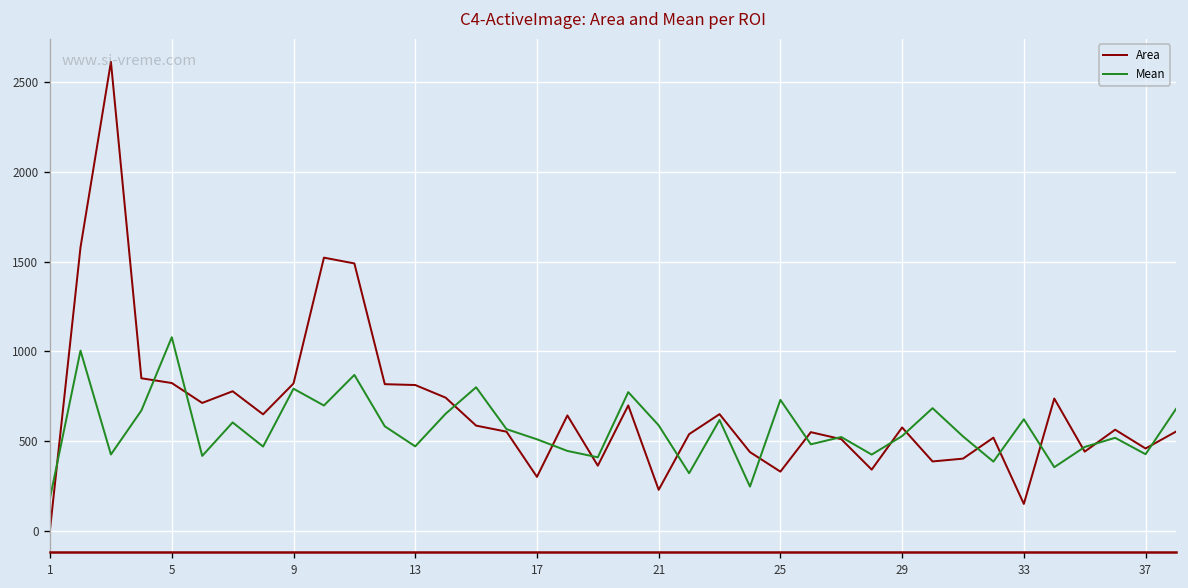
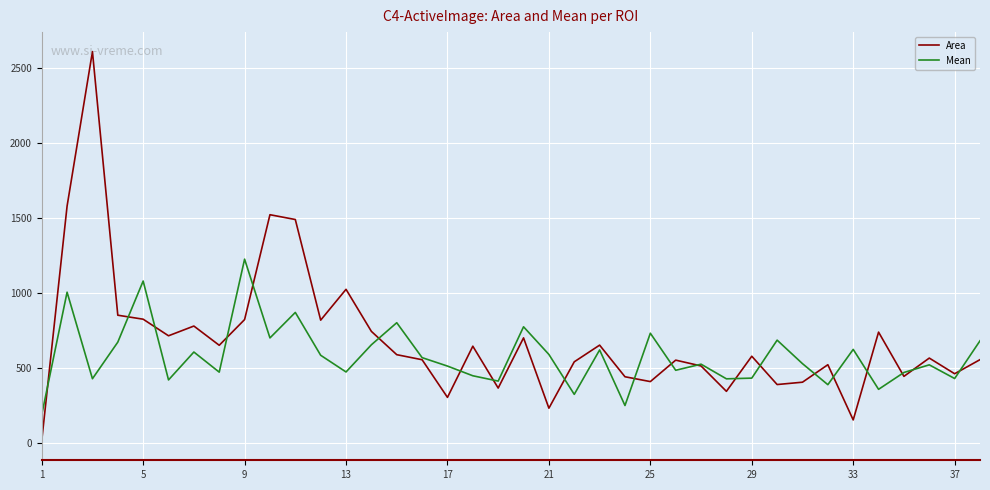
Mean, 9: 790 -> 1230
Area, 13: 810 -> 1020
Area, 25: 330 -> 410
Mean, 29: 530 -> 430
